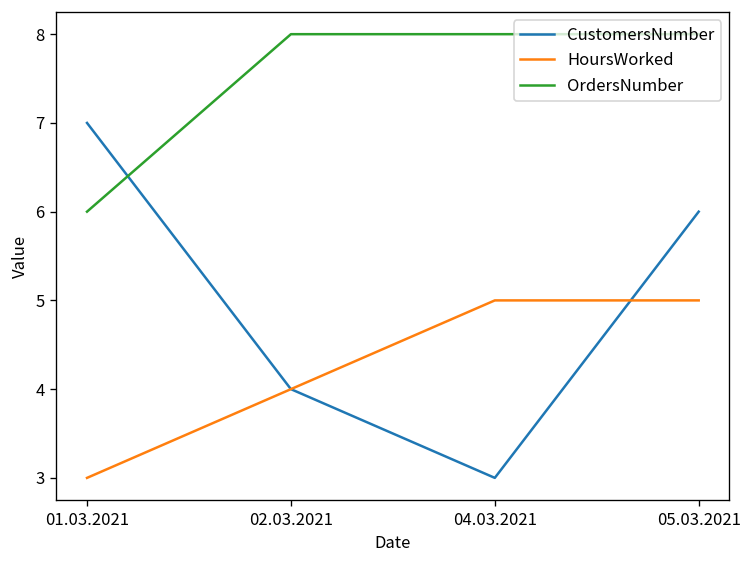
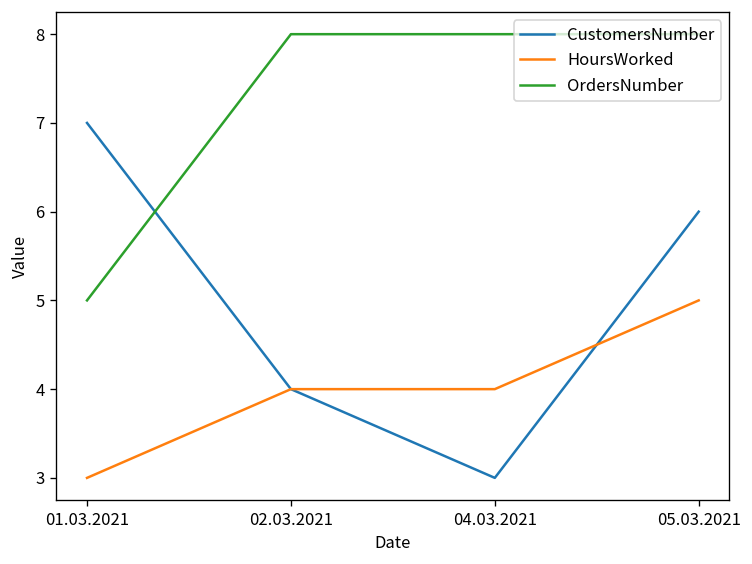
OrdersNumber, 01.03.2021: 6 -> 5
HoursWorked, 04.03.2021: 5 -> 4
